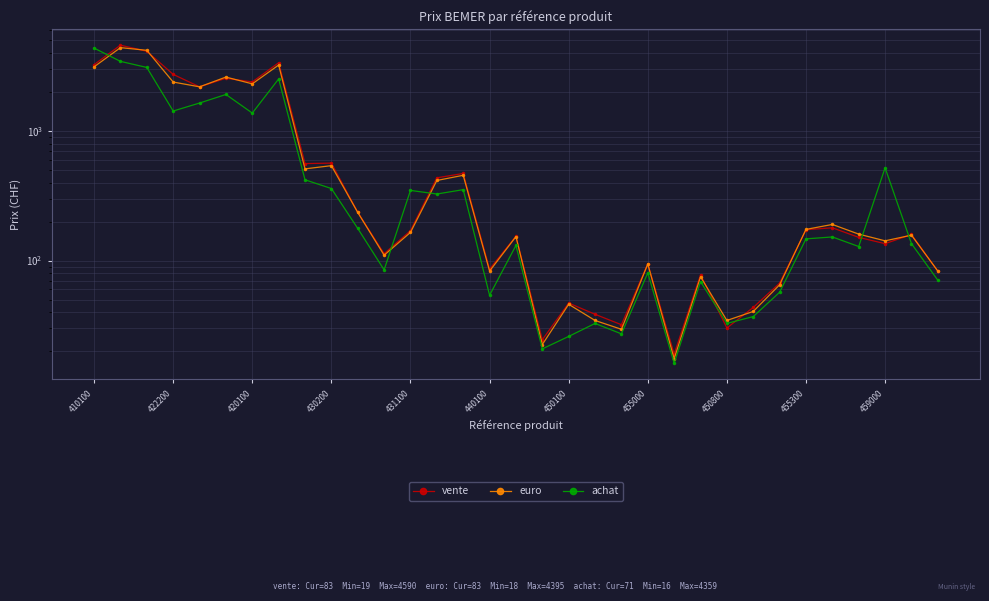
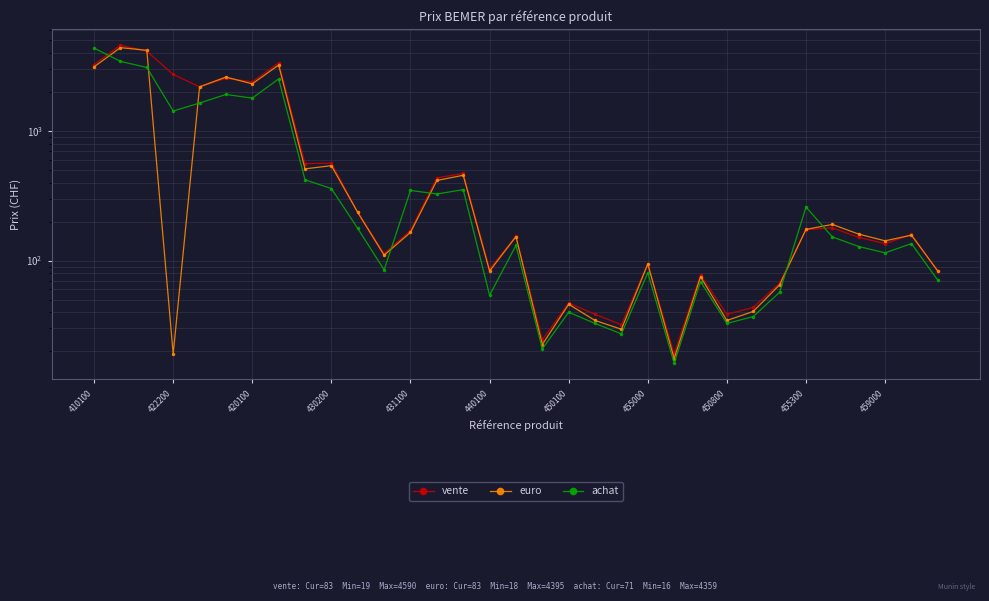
euro, 422200: 2400 -> 19
achat, 420100: 1400 -> 1800
achat, 450100: 26 -> 40
vente, 450800: 30 -> 39
achat, 455300: 150 -> 260
achat, 459000: 520 -> 110
